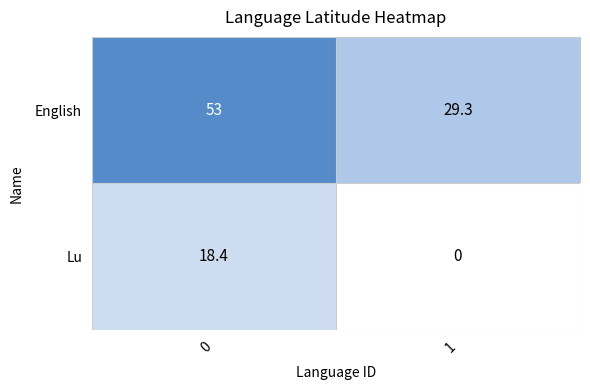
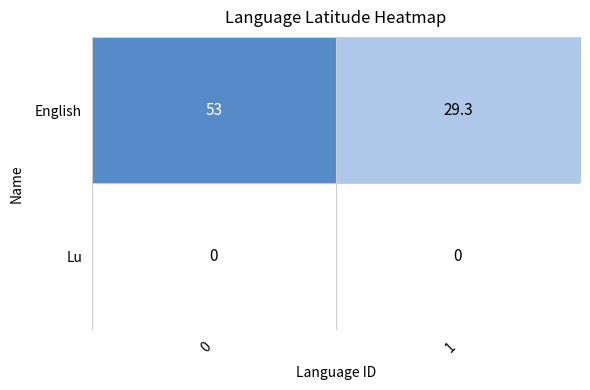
Lu, 0: 18.4 -> 0
